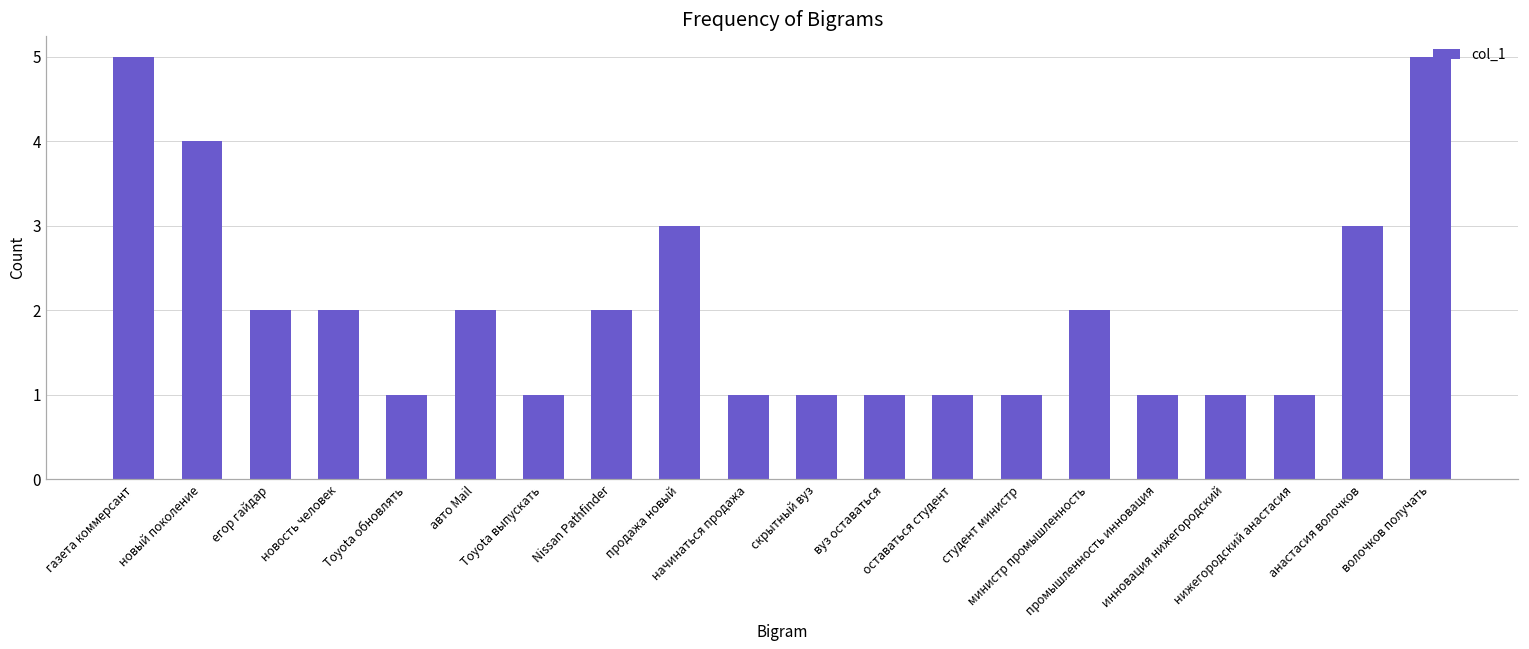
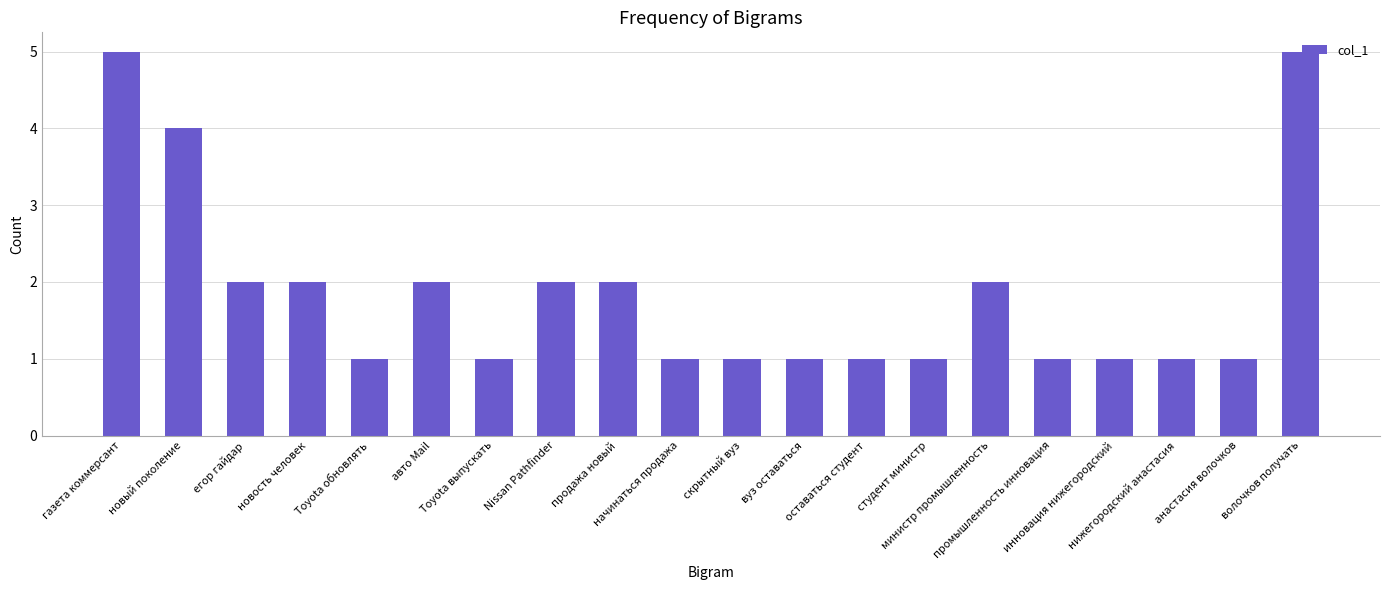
продажа новый: 3 -> 2
анастасия волочков: 3 -> 1
